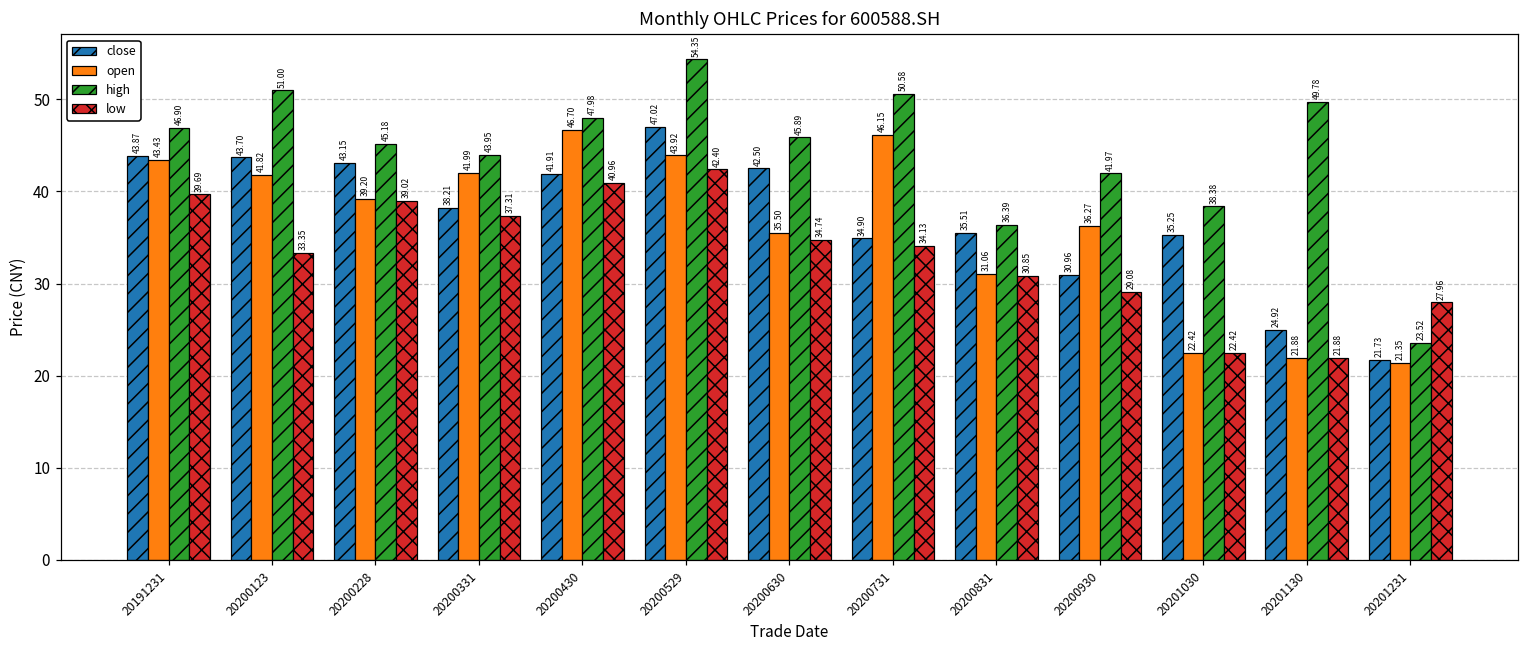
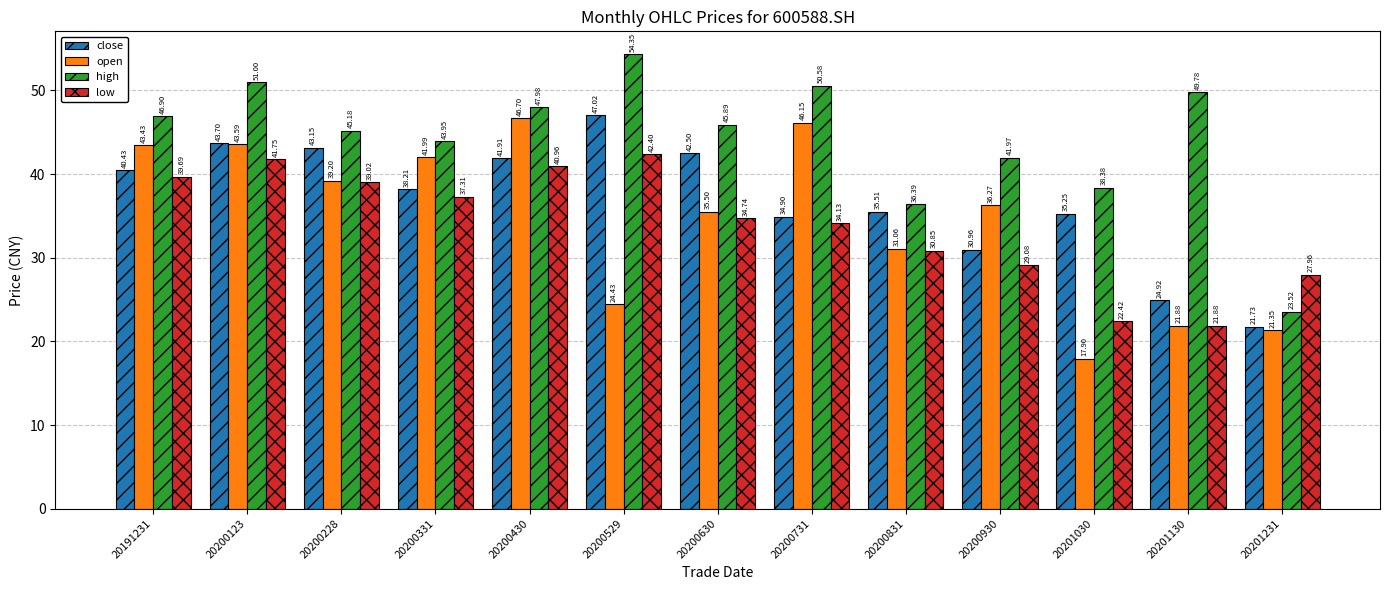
close, 20191231: 43.87 -> 40.43
open, 20200123: 41.82 -> 43.59
low, 20200123: 33.35 -> 41.75
open, 20200529: 43.92 -> 24.43
open, 20201030: 22.42 -> 17.90
